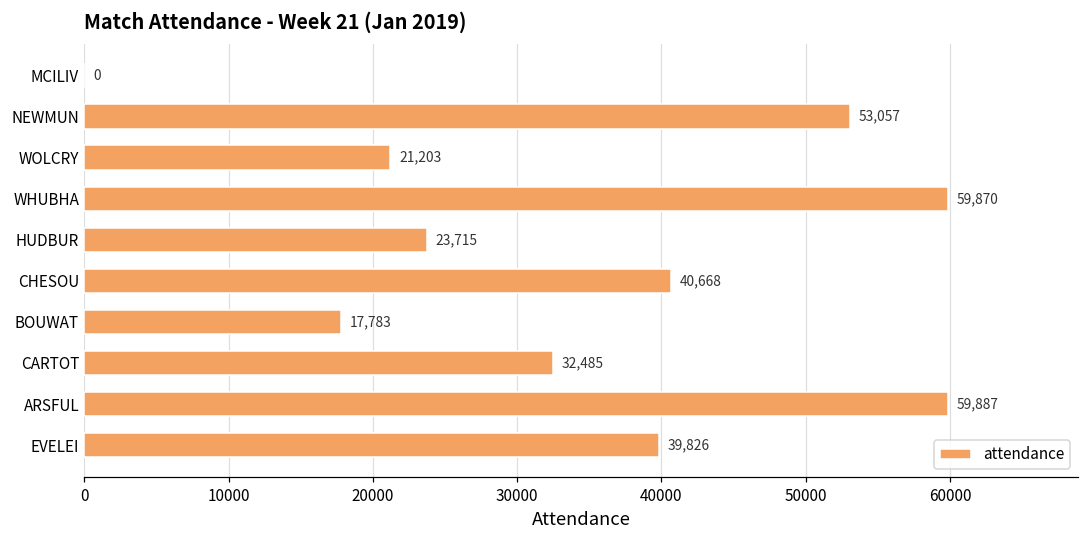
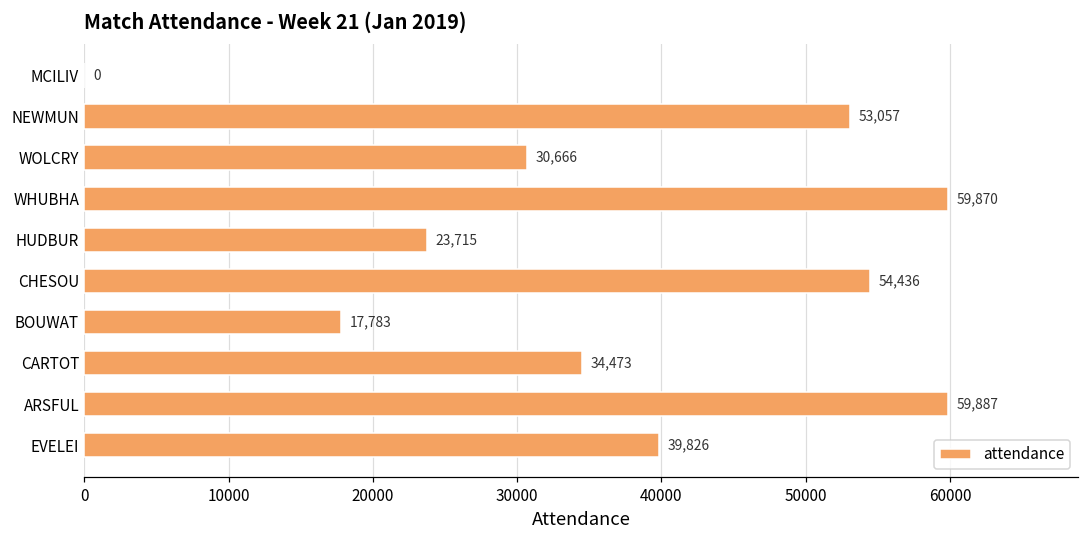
WOLCRY: 21,203 -> 30,666
CHESOU: 40,668 -> 54,436
CARTOT: 32,485 -> 34,473
